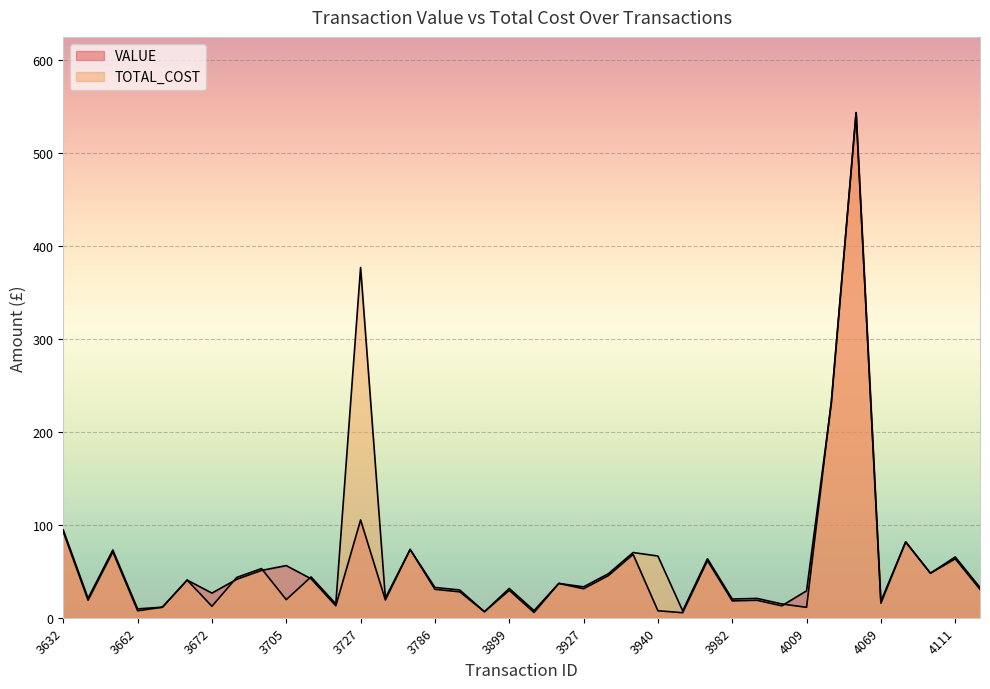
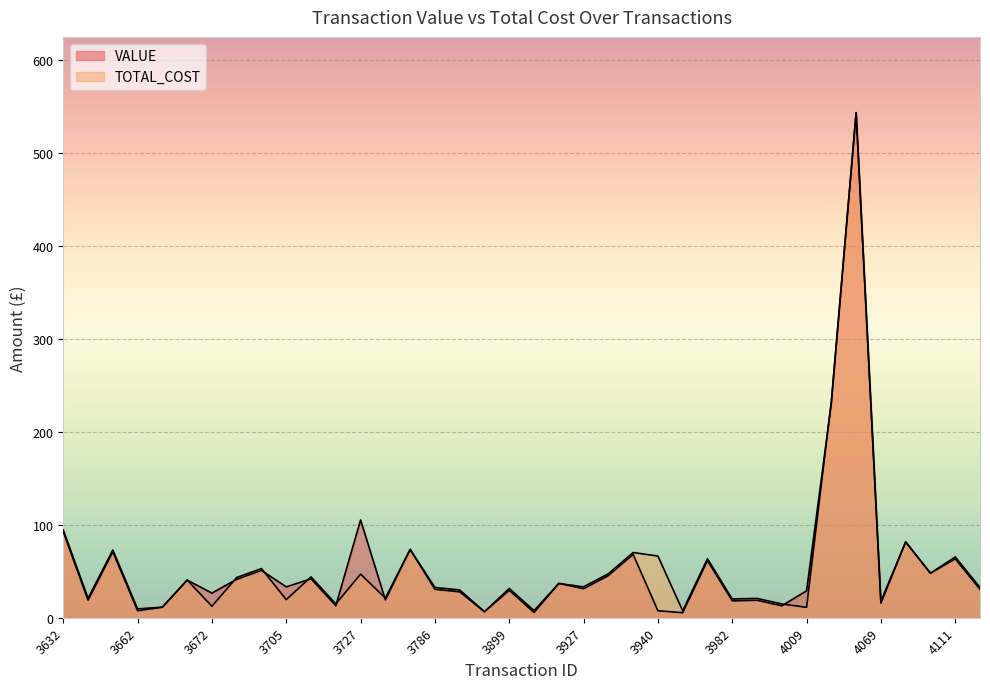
VALUE, 3705: 60 -> 30
TOTAL_COST, 3727: 380 -> 50
